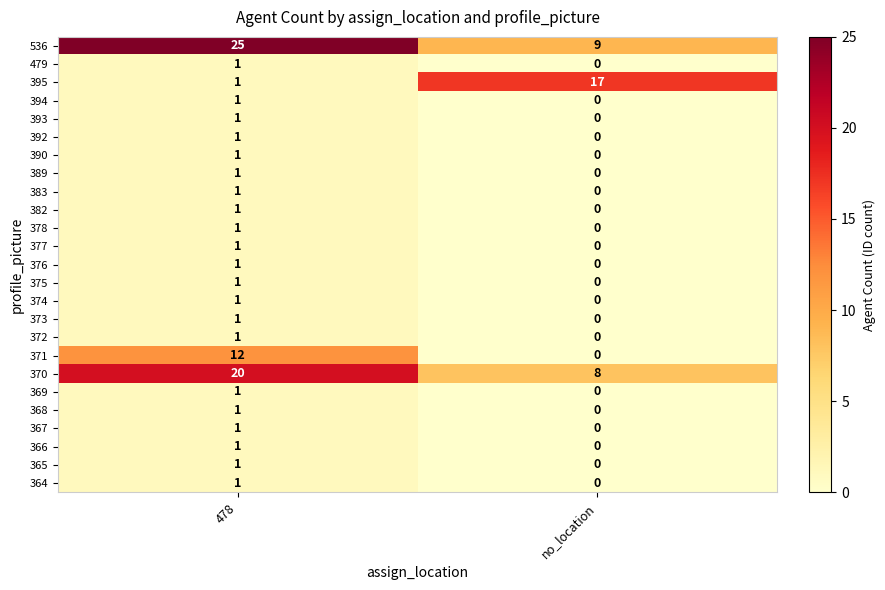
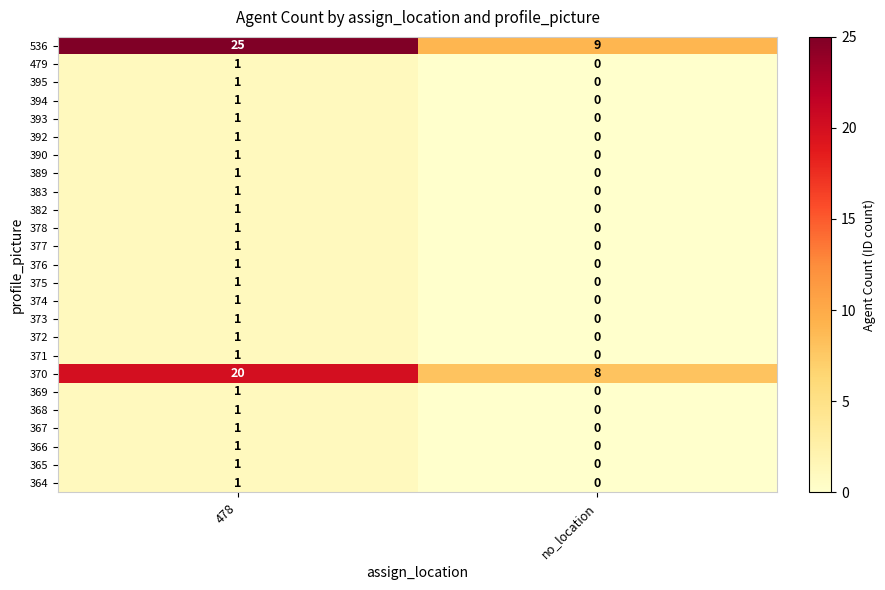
395, no_location: 17 -> 0
371, 478: 12 -> 1
